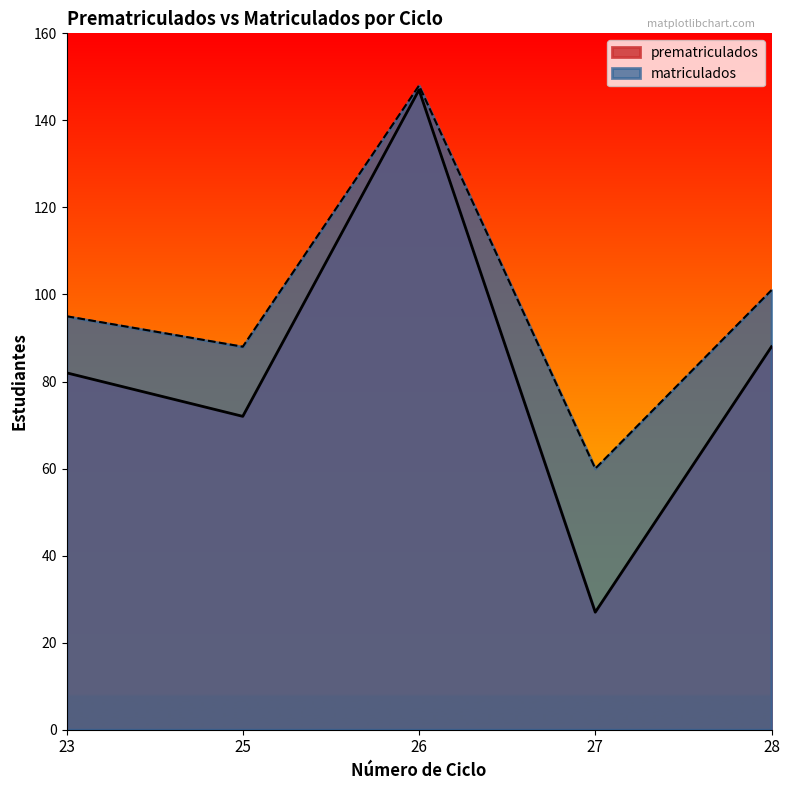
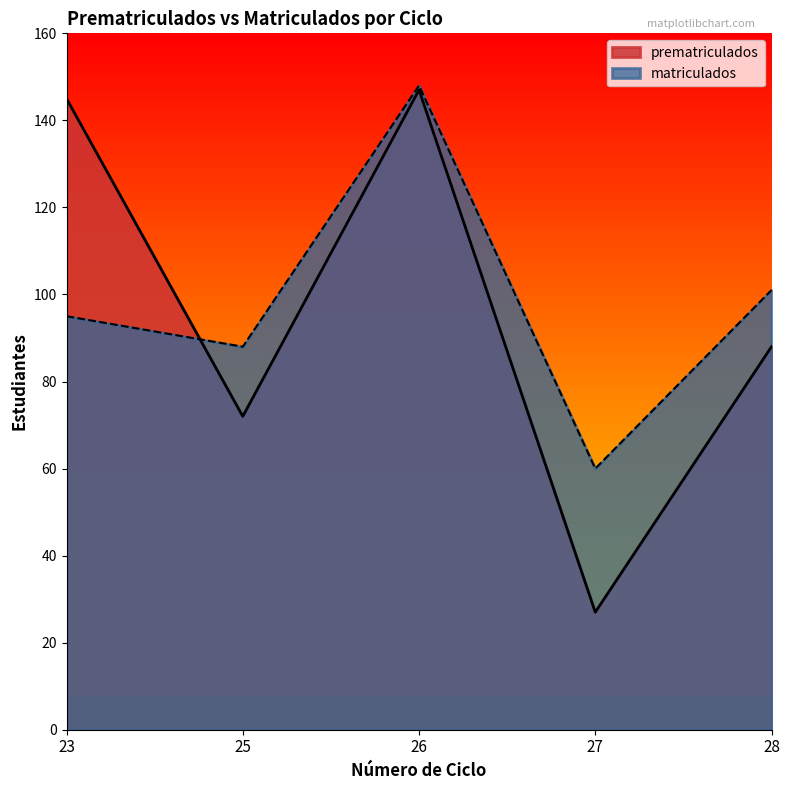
prematriculados, 23: 82 -> 145
